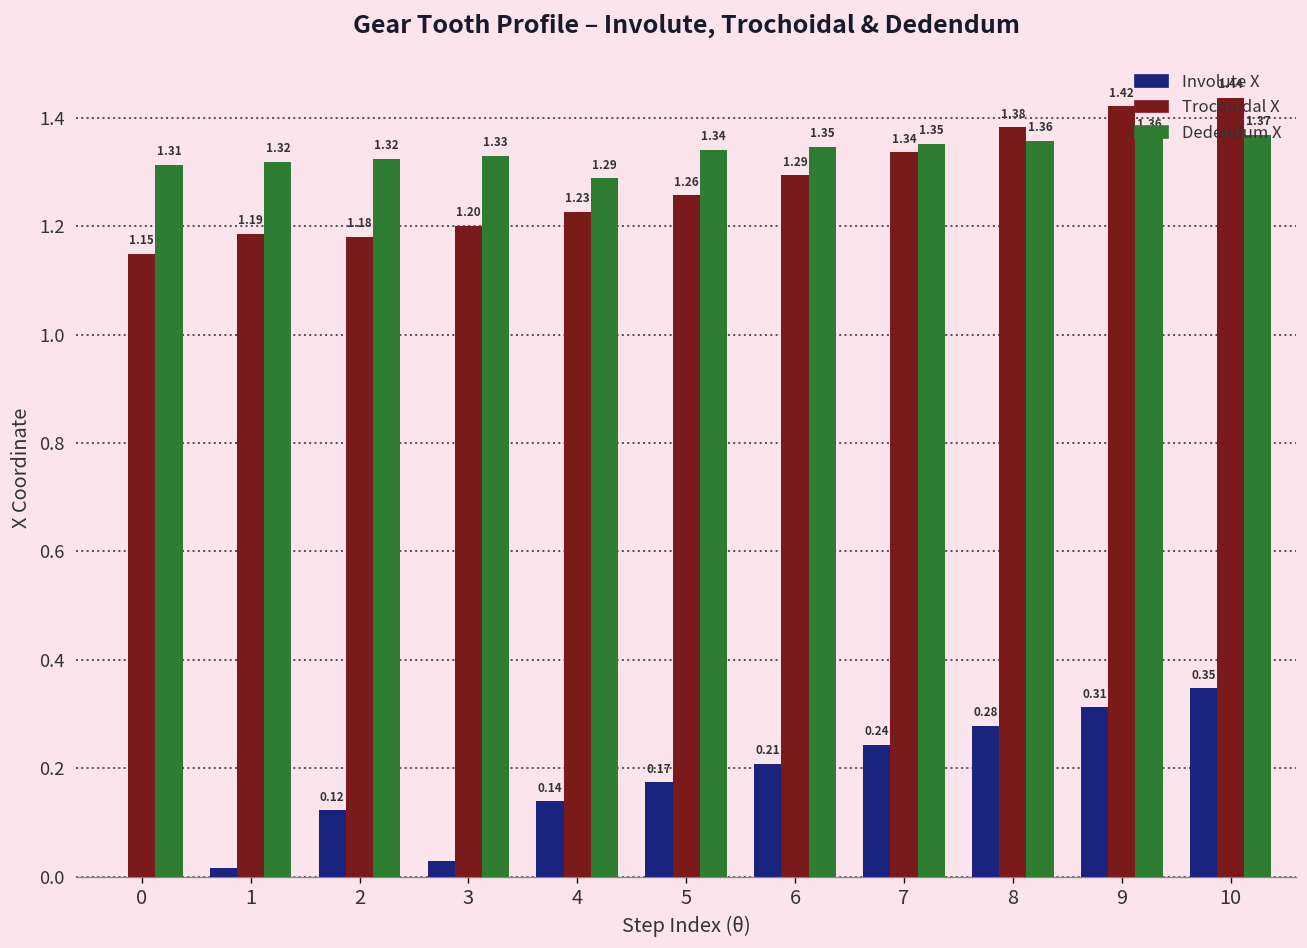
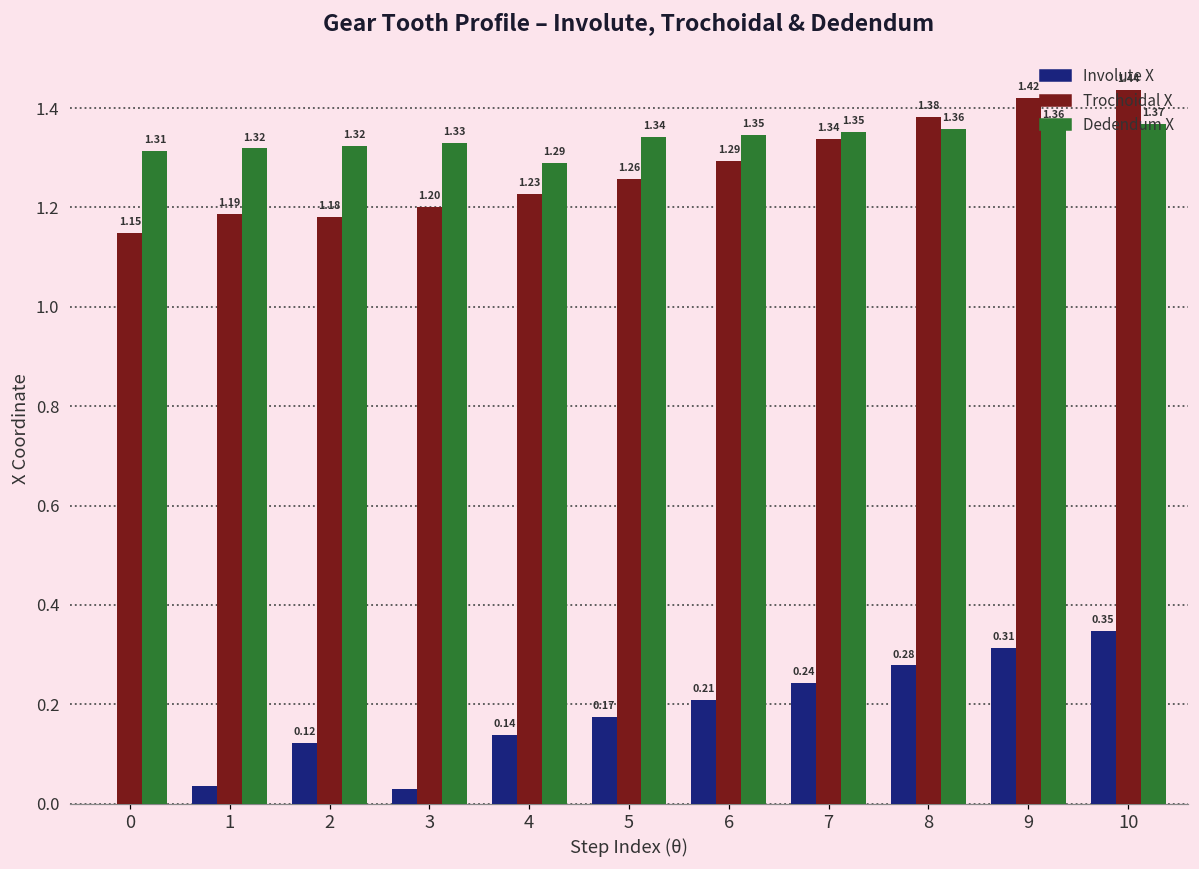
Involute X, 1: 0.02 -> 0.03
